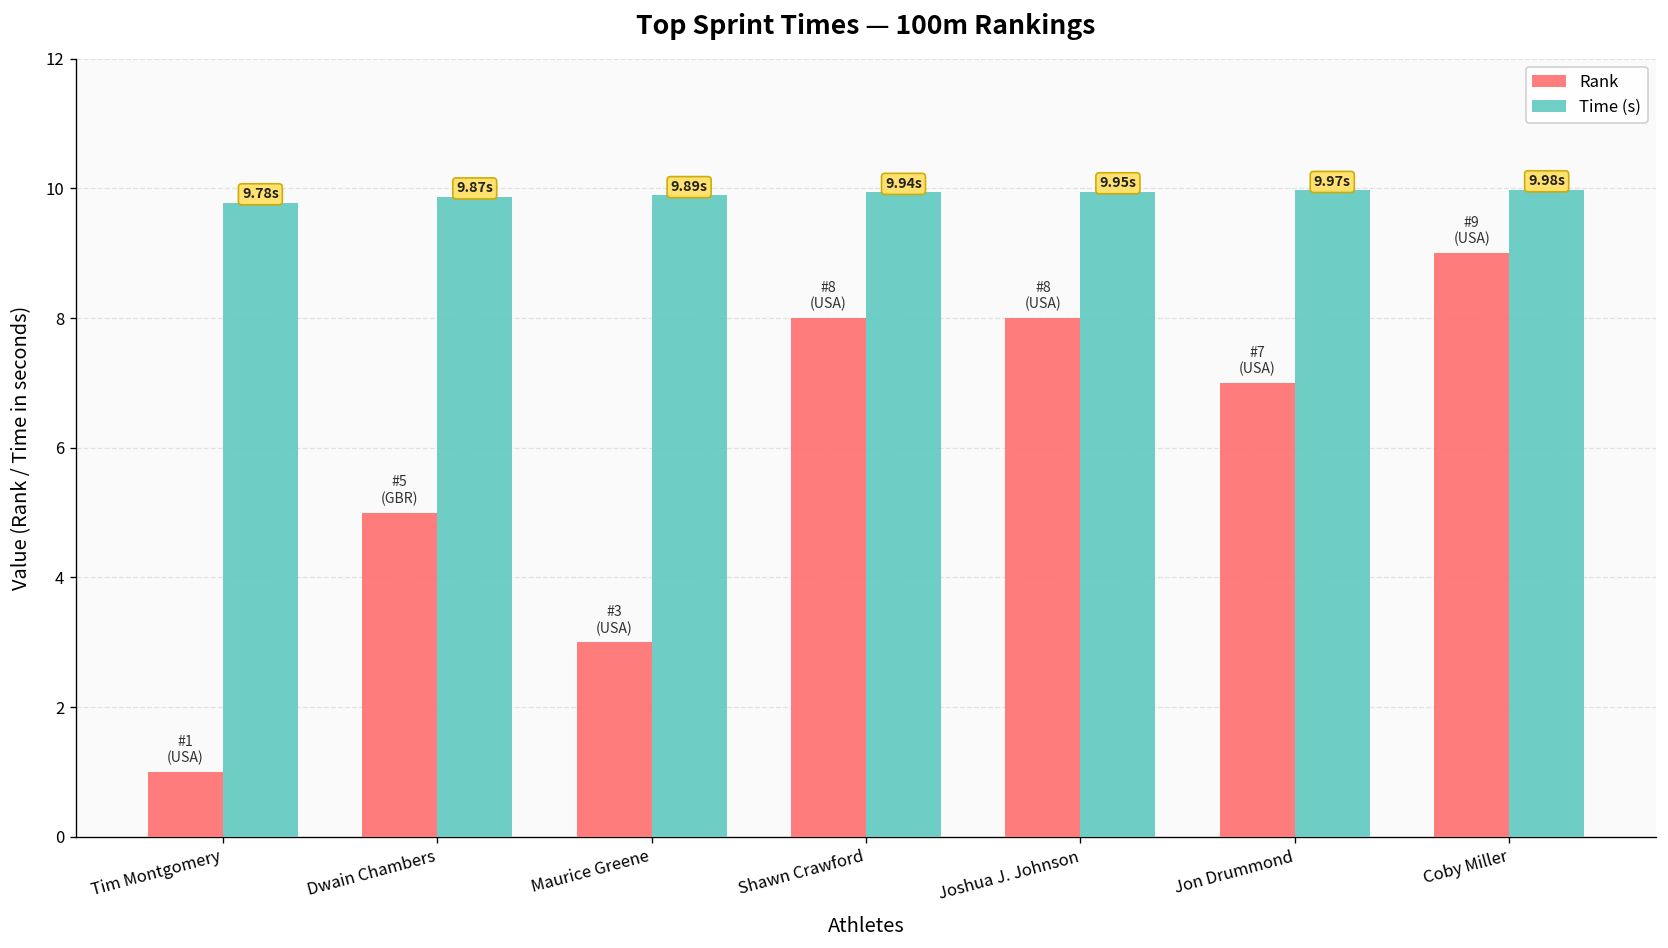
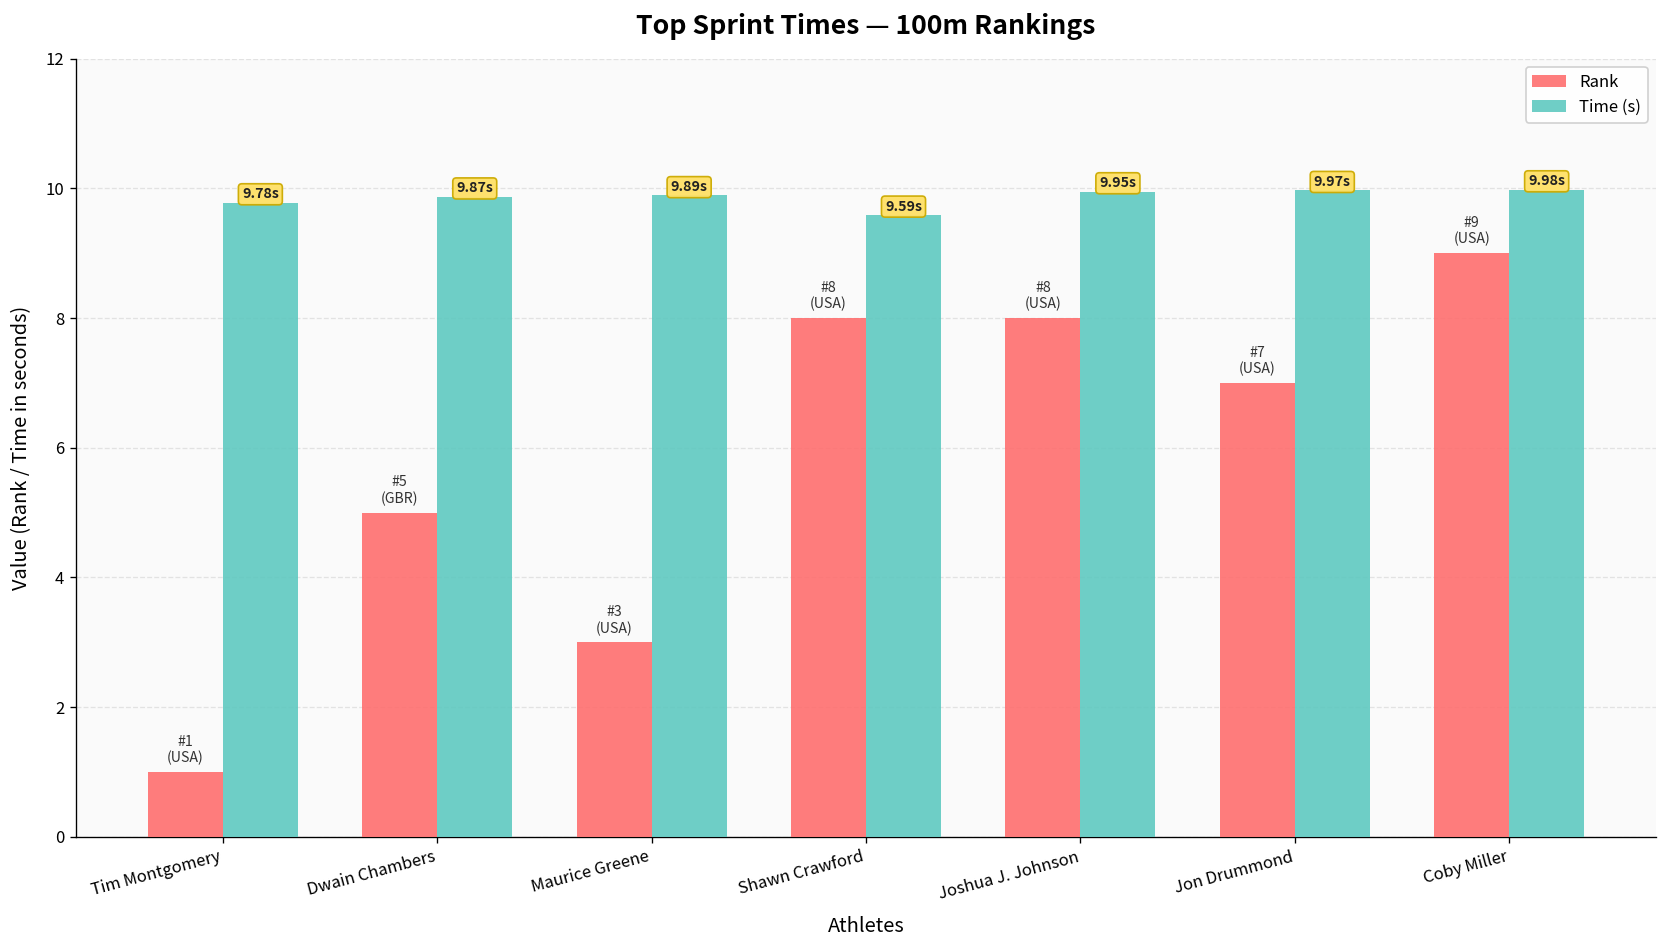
Time (s), Shawn Crawford: 9.94s -> 9.59s
